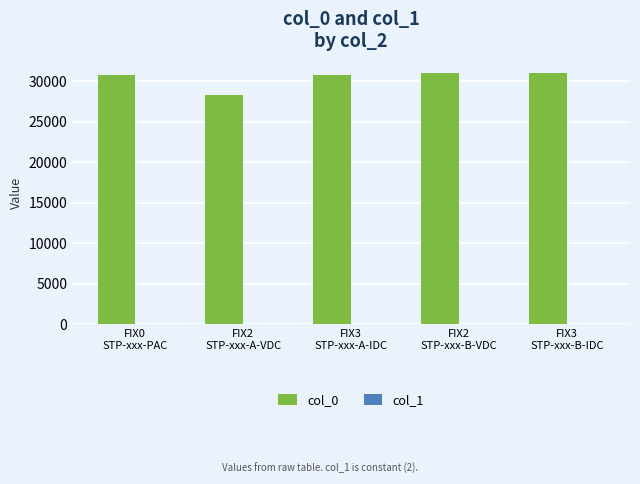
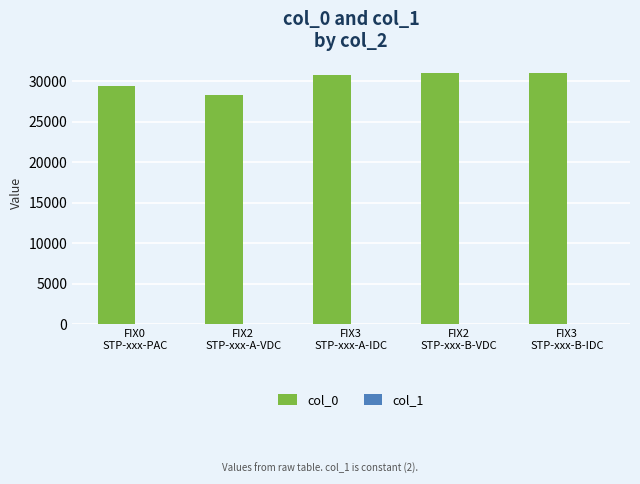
col_0, FIX0 STP-xxx-PAC: 31000 -> 29000
